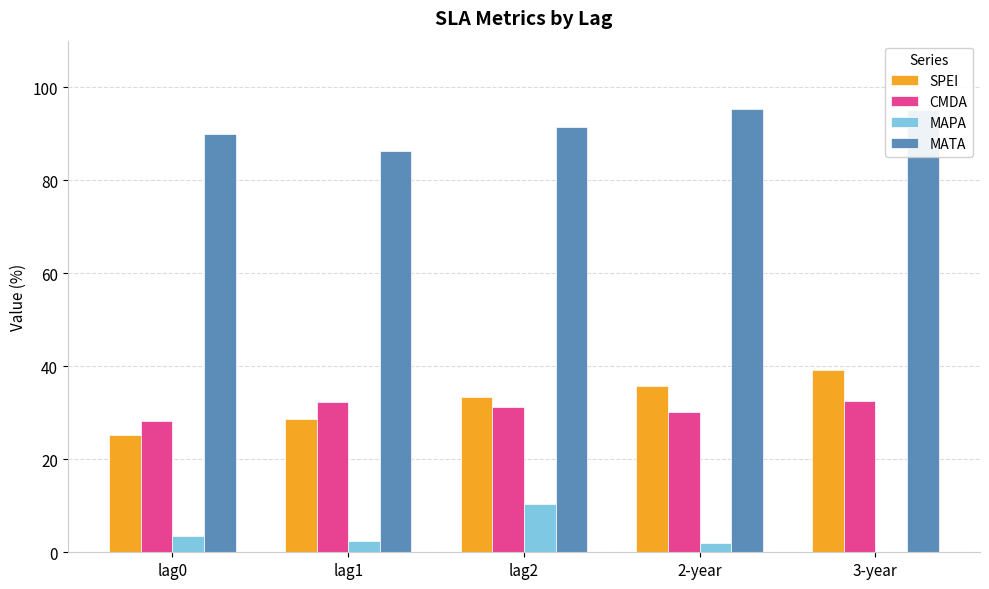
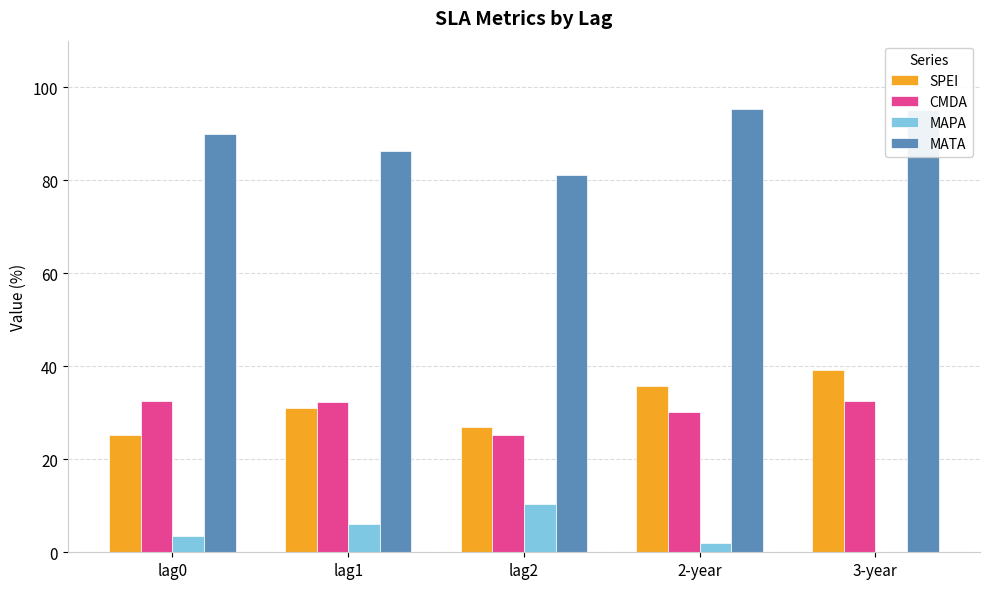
CMDA, lag0: 28 -> 32
SPEI, lag1: 29 -> 31
MAPA, lag1: 2 -> 6
SPEI, lag2: 33 -> 27
CMDA, lag2: 31 -> 25
MATA, lag2: 91 -> 81
